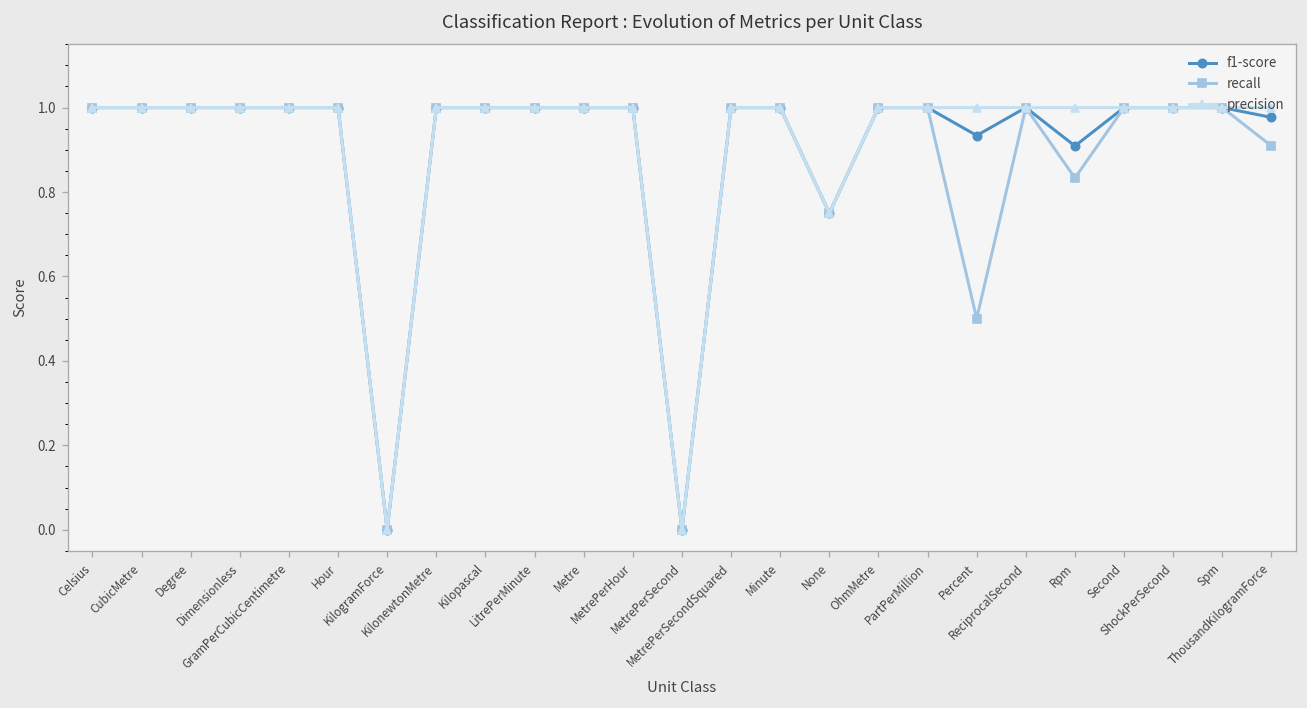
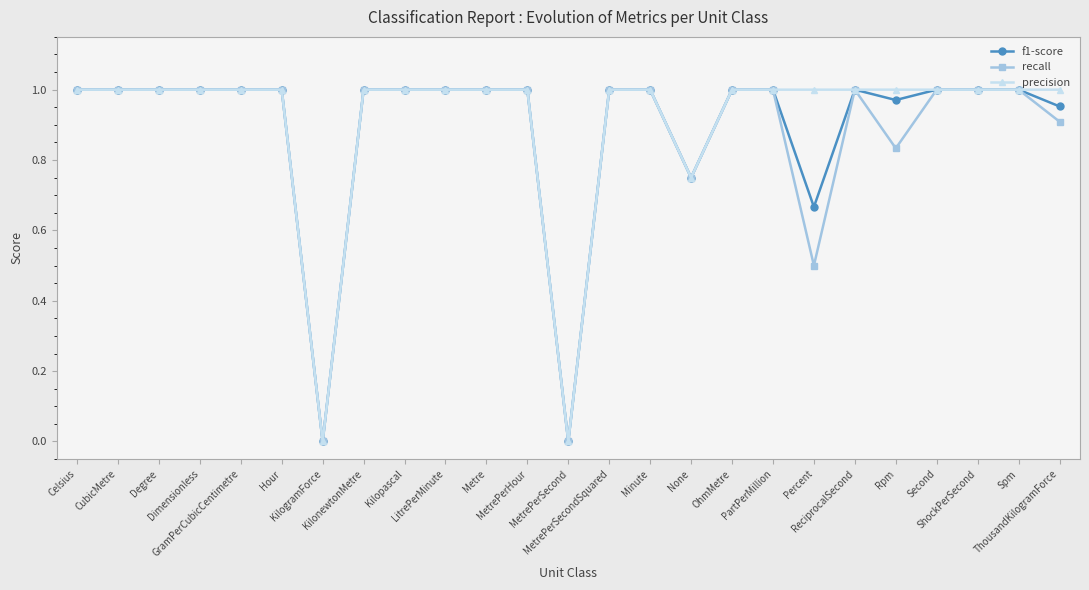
f1-score, Percent: 0.93 -> 0.67
f1-score, Rpm: 0.91 -> 0.97
f1-score, ThousandKilogramForce: 0.98 -> 0.95
